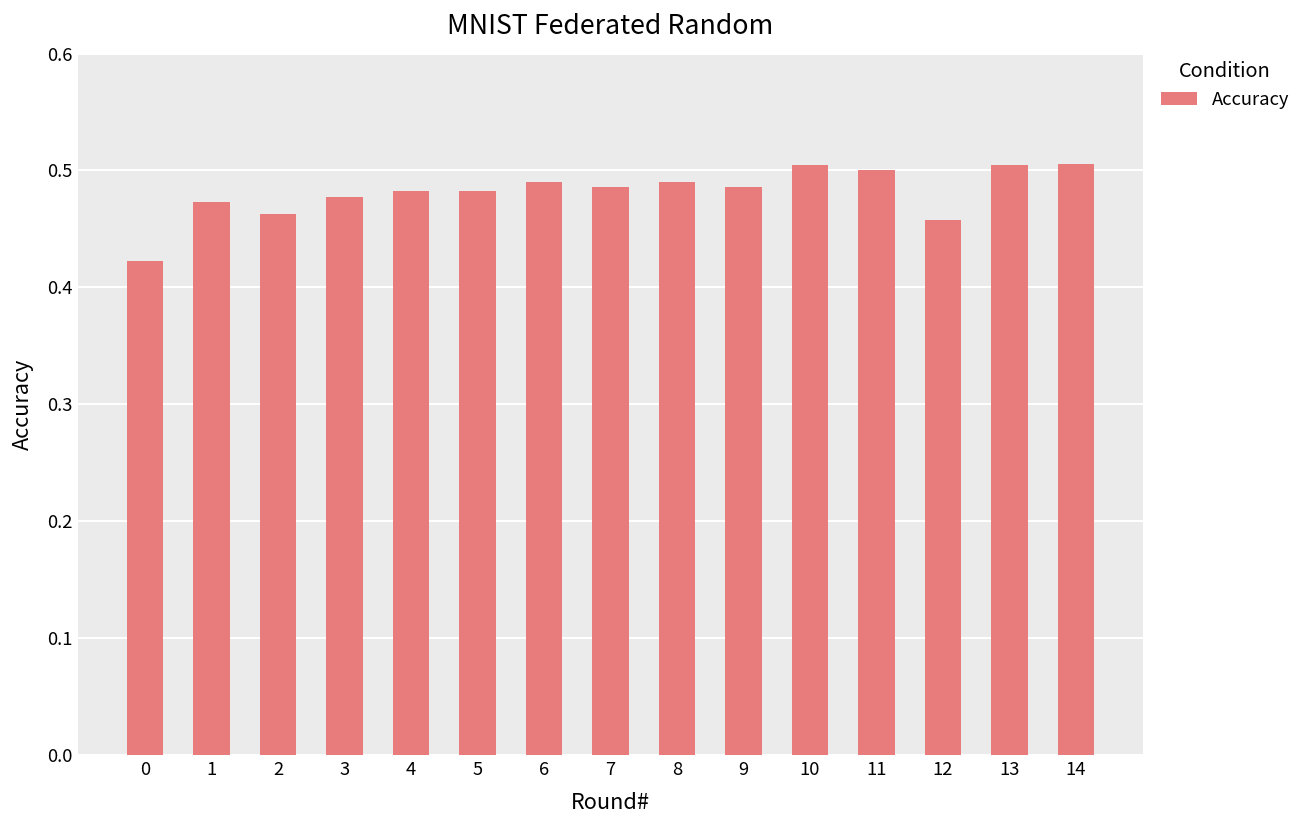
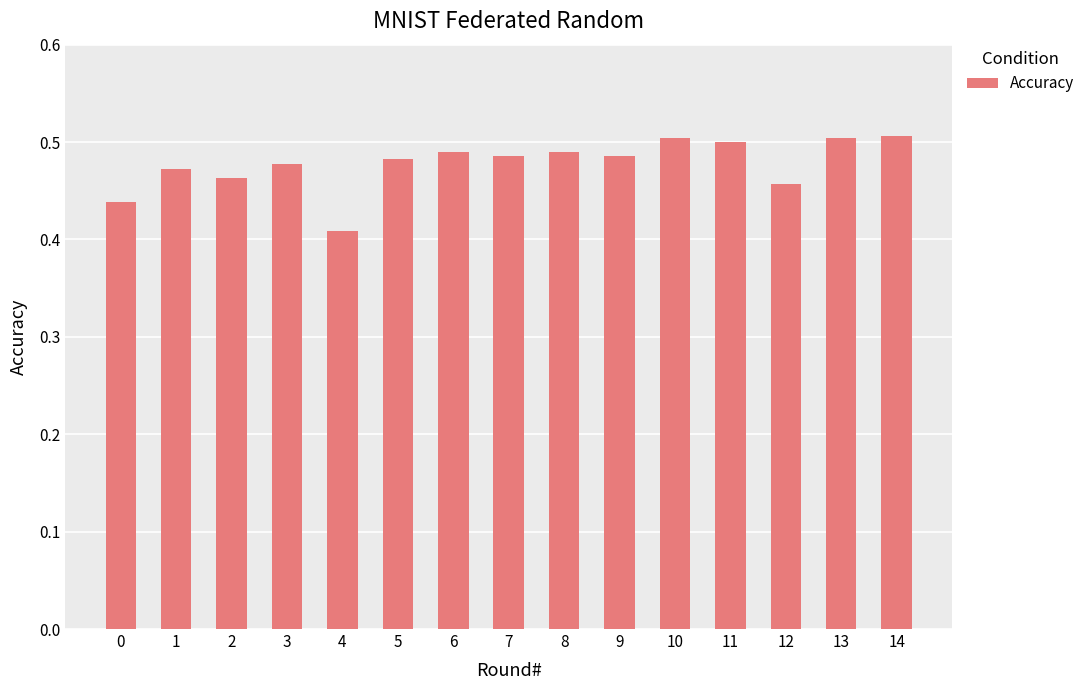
0: 0.42 -> 0.44
4: 0.48 -> 0.41
